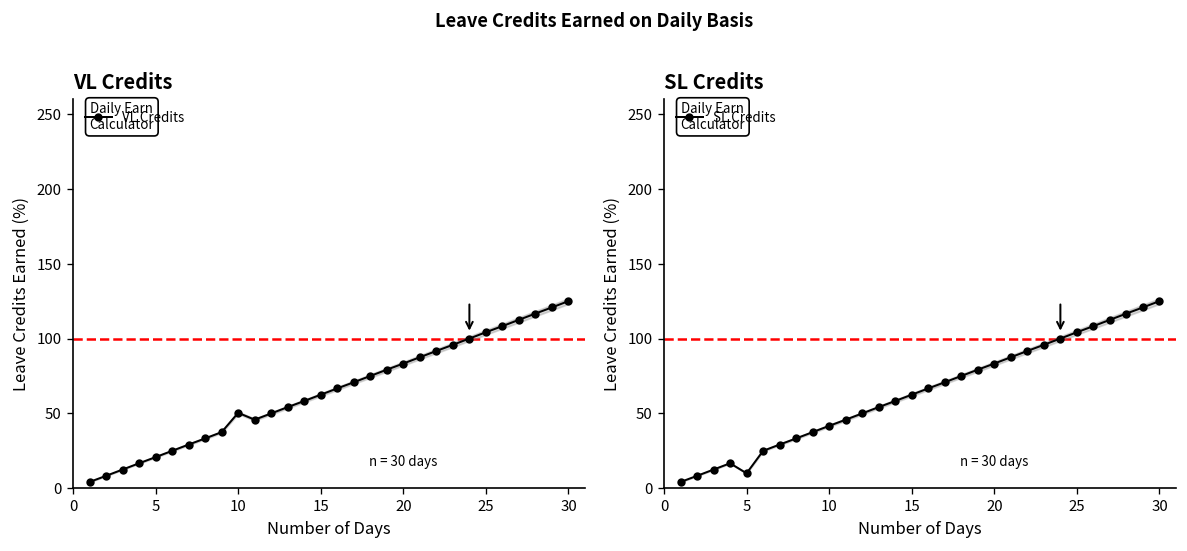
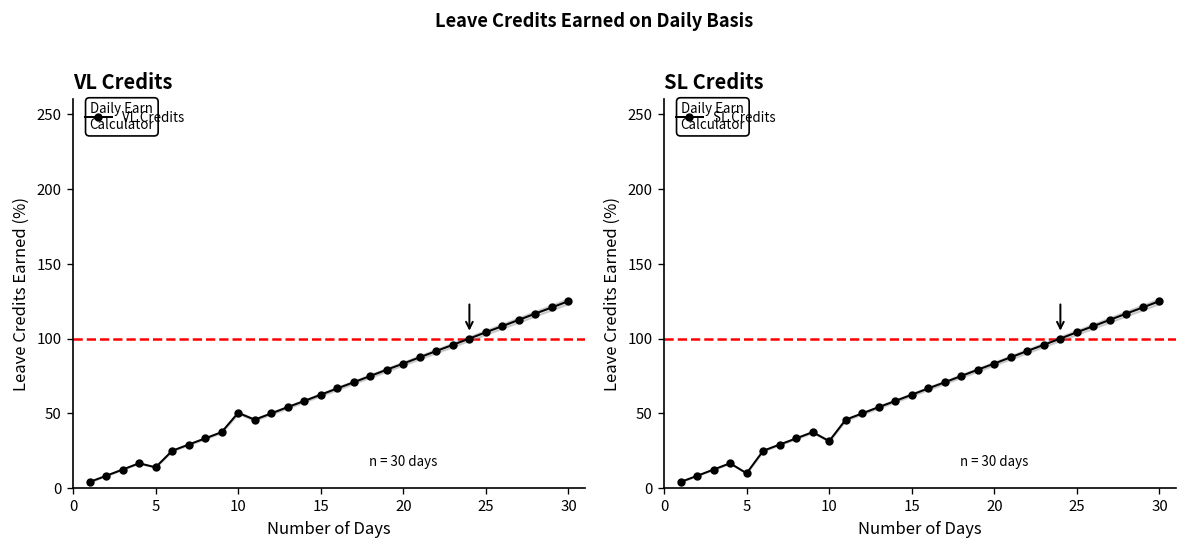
VL Credits, VL Credits, 5: 21 -> 14
SL Credits, SL Credits, 10: 42 -> 32
